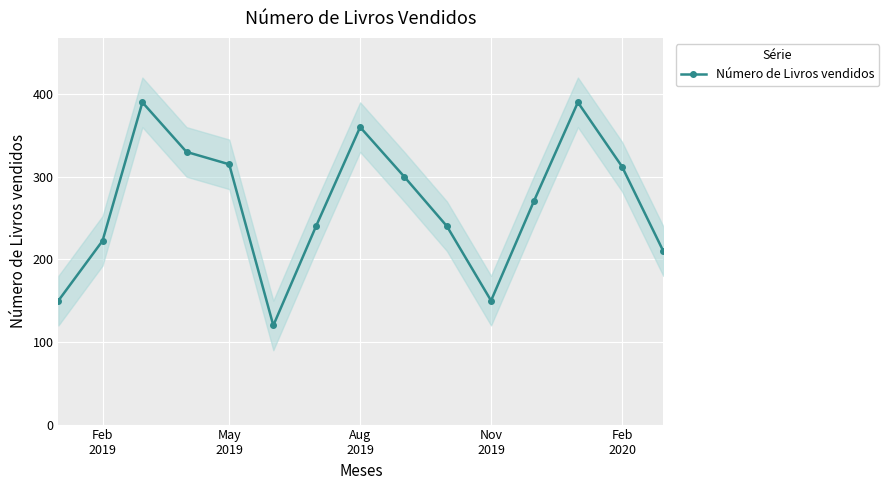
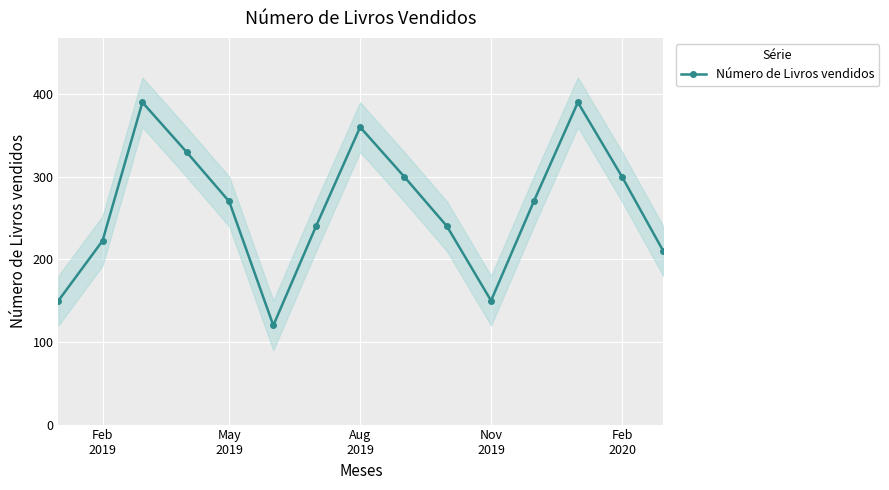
Número de Livros vendidos, May 2019: 320 -> 270
Número de Livros vendidos, Feb 2020: 310 -> 300
